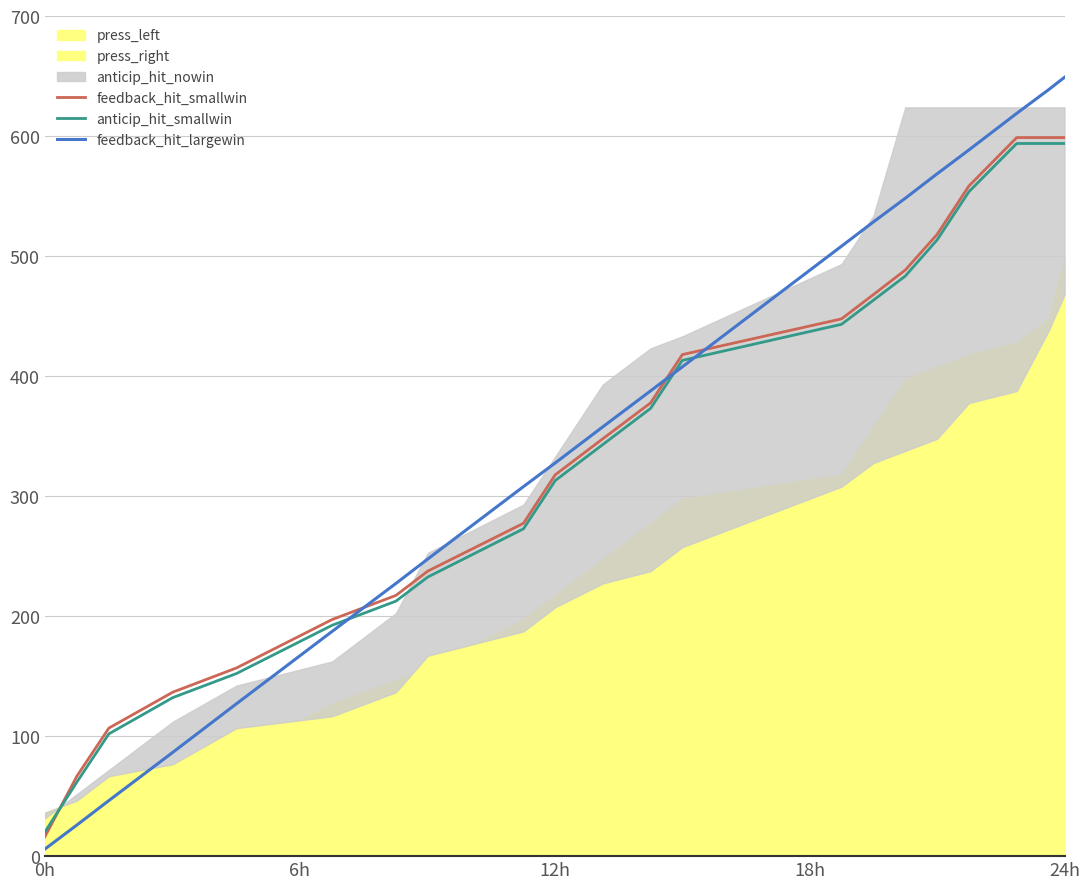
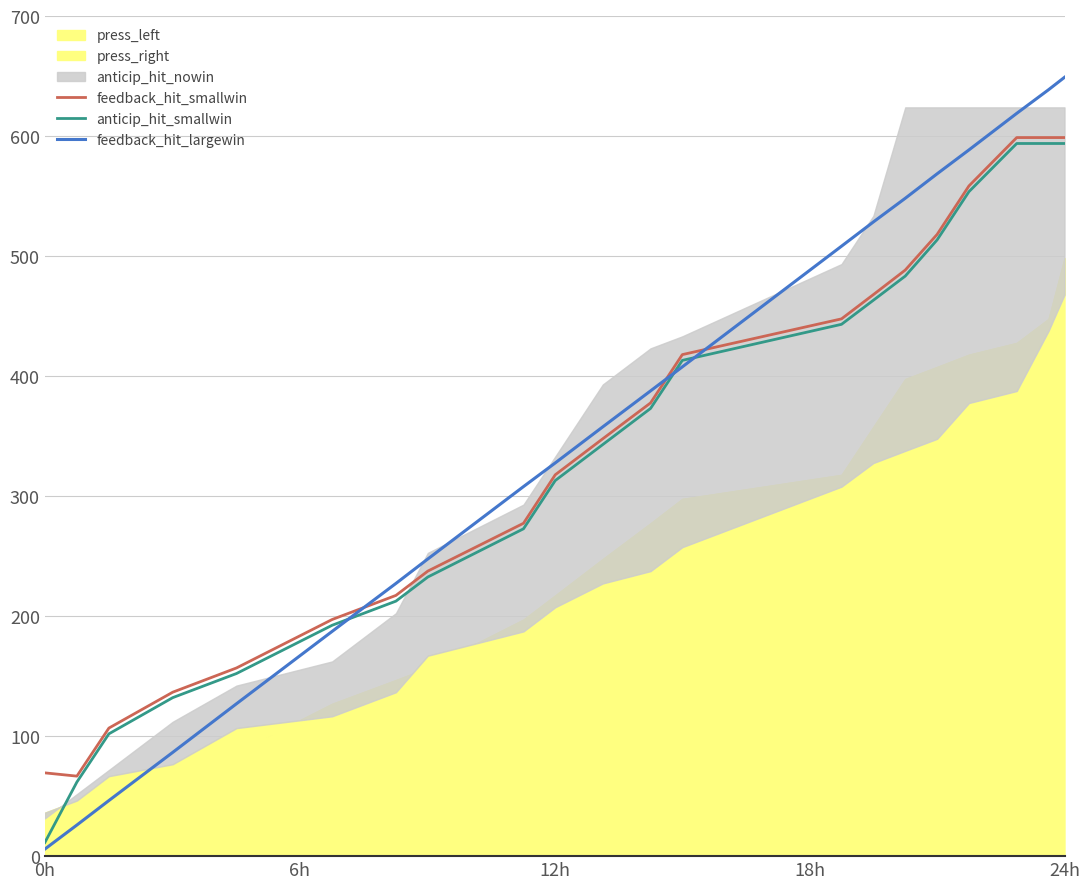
feedback_hit_smallwin, 0h: 16 -> 69
anticip_hit_smallwin, 0h: 20 -> 11
